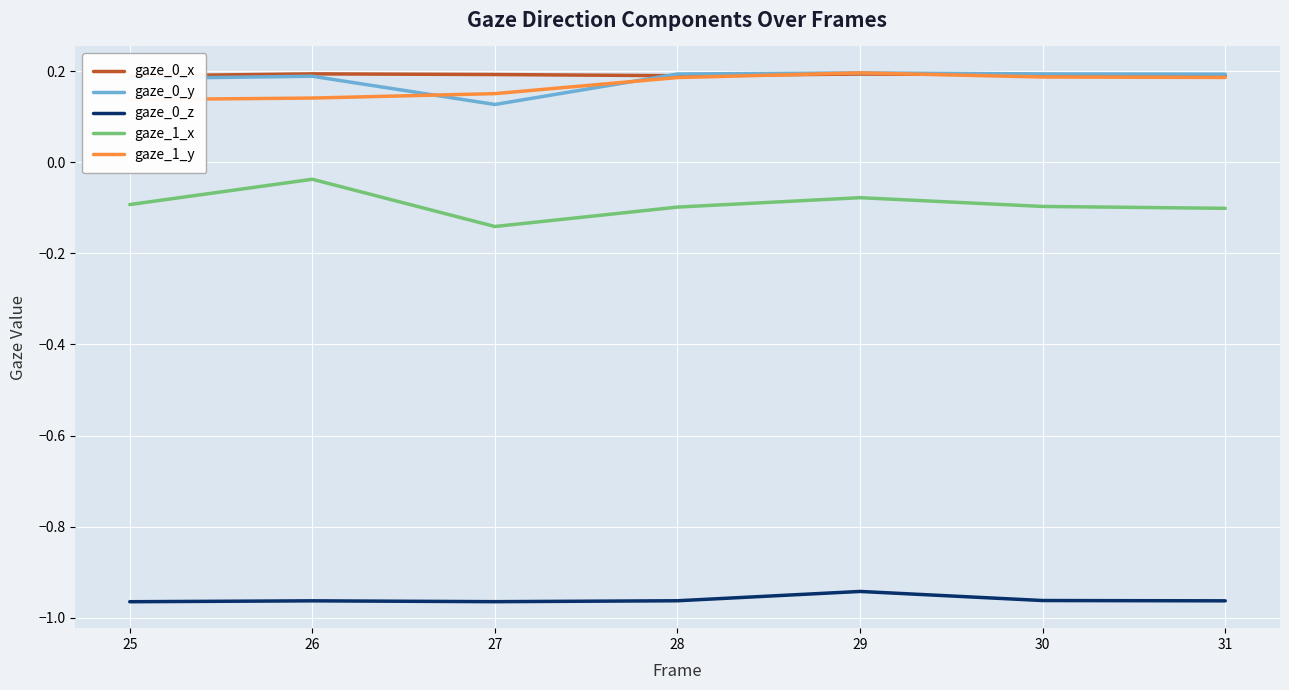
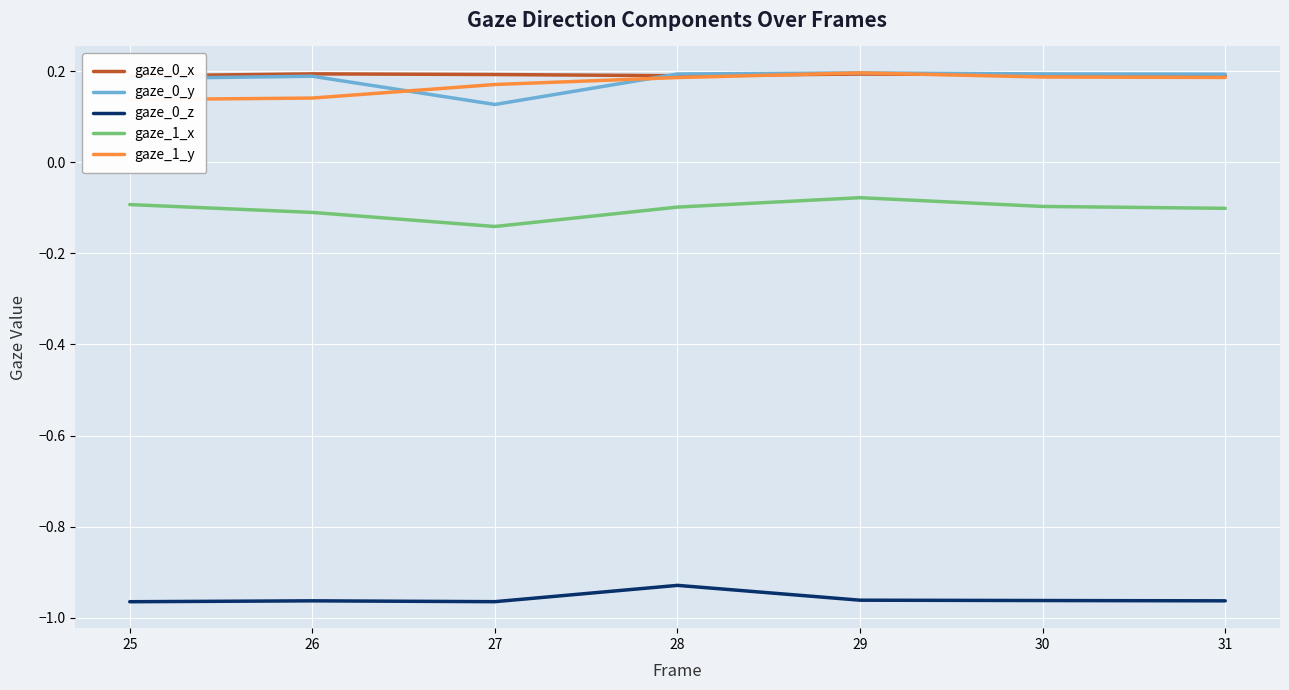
gaze_1_x, 26: -0.04 -> -0.11
gaze_1_y, 27: 0.15 -> 0.17
gaze_0_z, 28: -0.96 -> -0.93
gaze_0_z, 29: -0.94 -> -0.96
